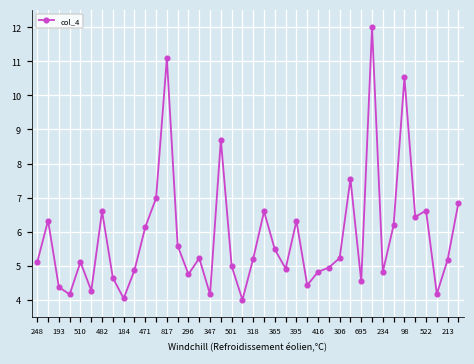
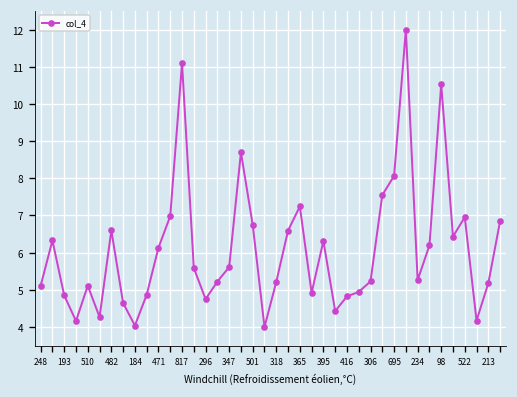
193: 4.4 -> 4.8
347: 4.2 -> 5.6
501: 5.0 -> 6.7
365: 5.5 -> 7.2
695: 4.5 -> 8.1
234: 4.8 -> 5.3
522: 6.6 -> 7.0
